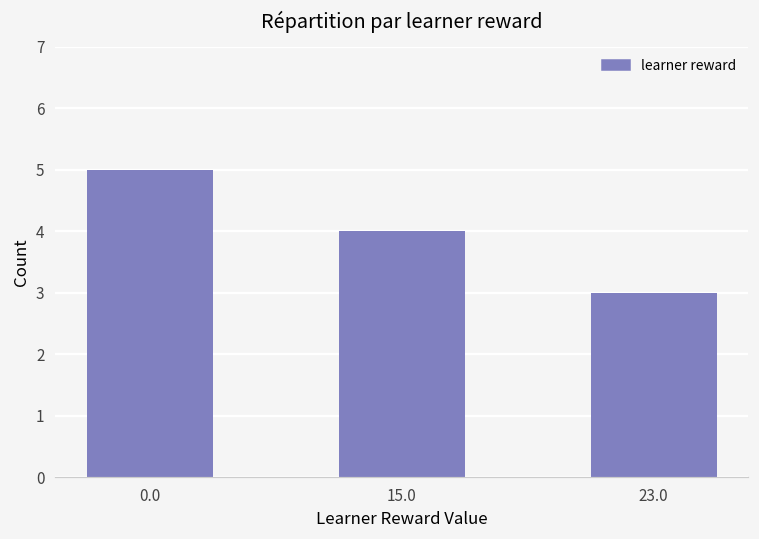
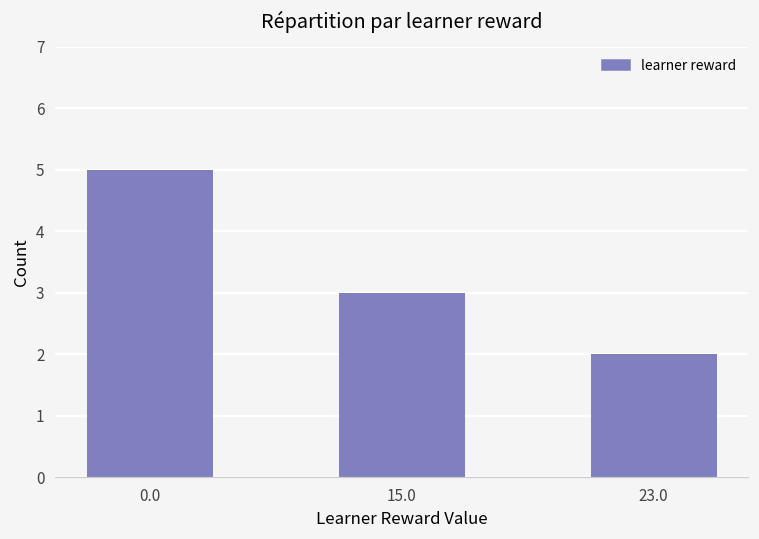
15.0: 4 -> 3
23.0: 3 -> 2
